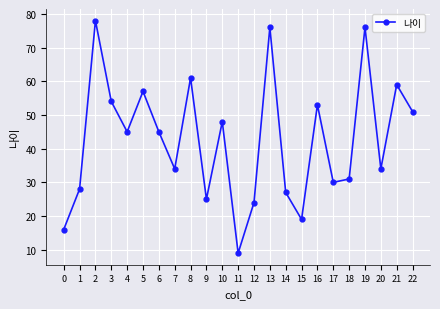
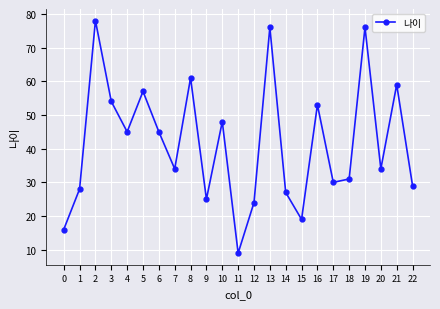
22: 51 -> 29
